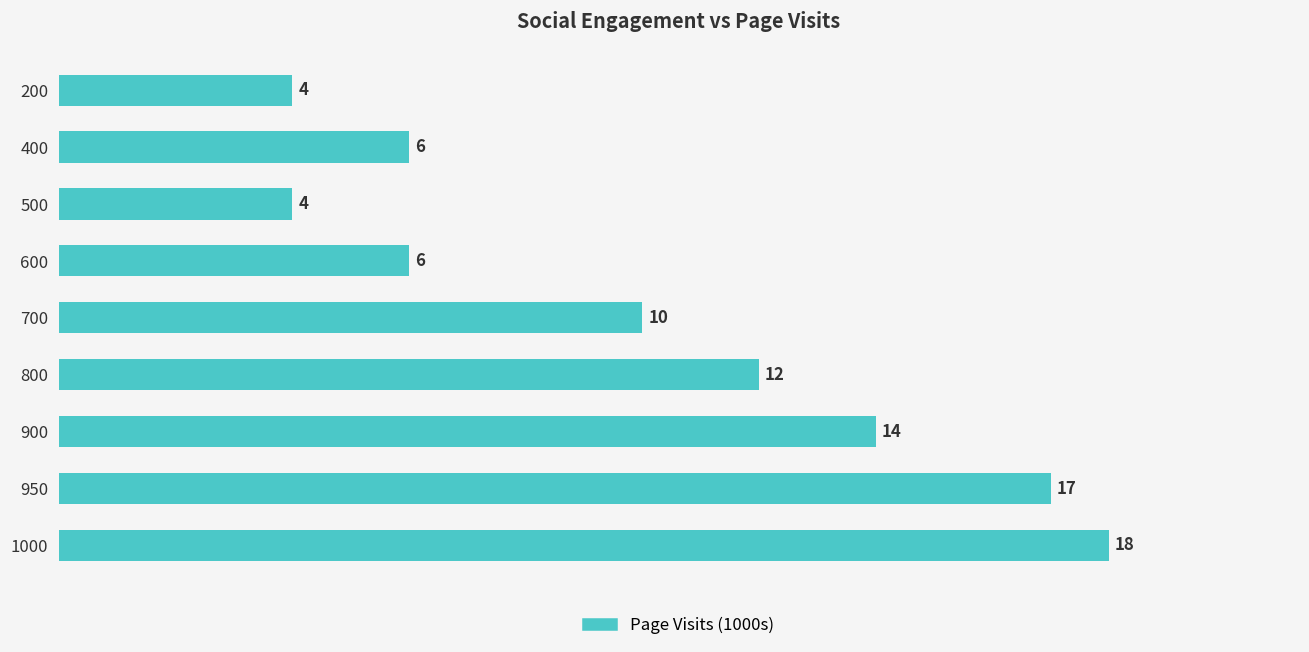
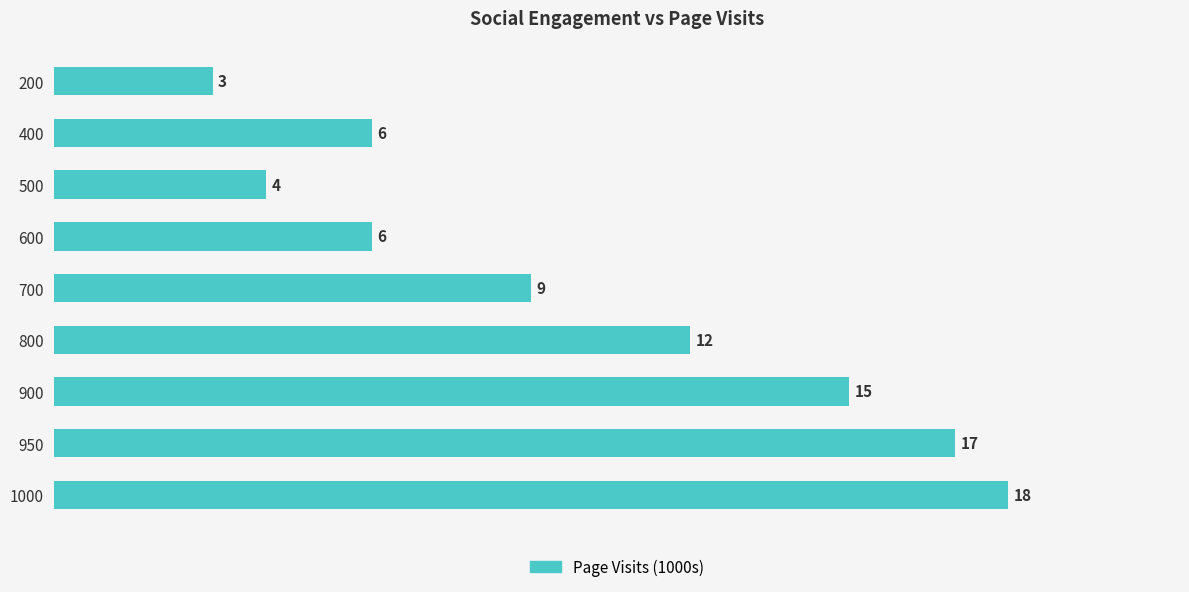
200: 4 -> 3
700: 10 -> 9
900: 14 -> 15
